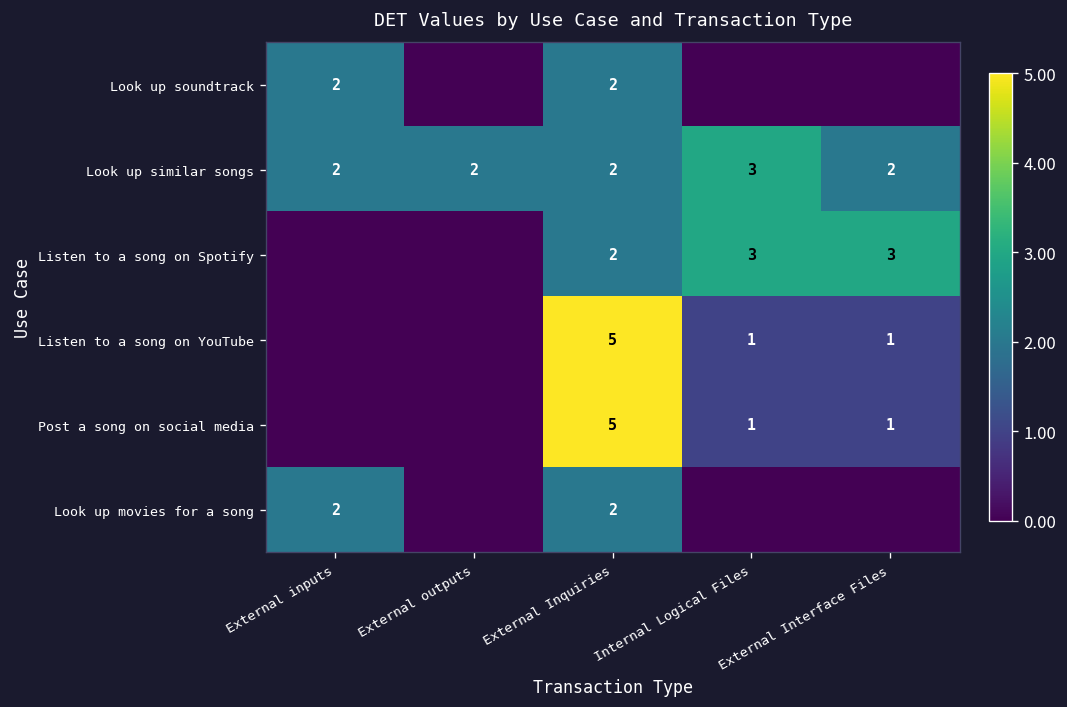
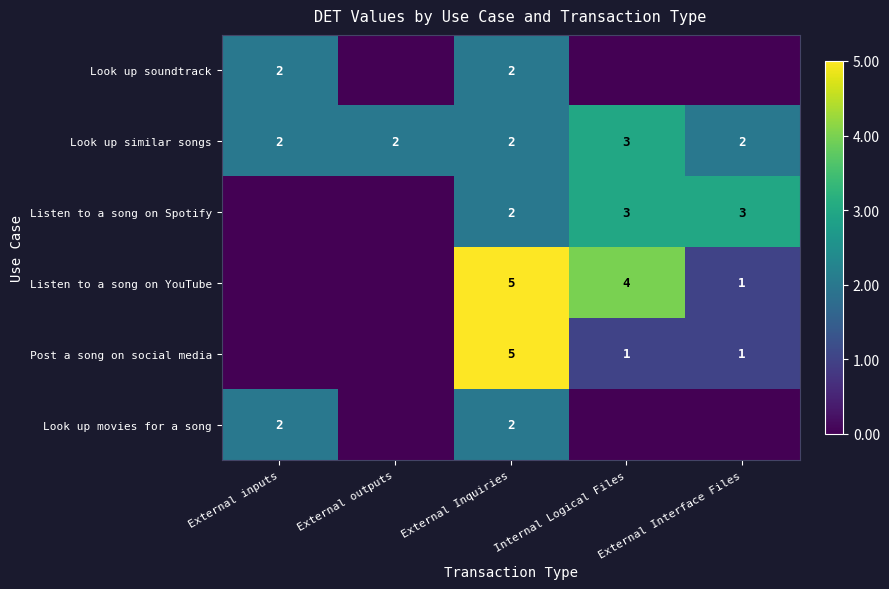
Listen to a song on YouTube, Internal Logical Files: 1 -> 4
